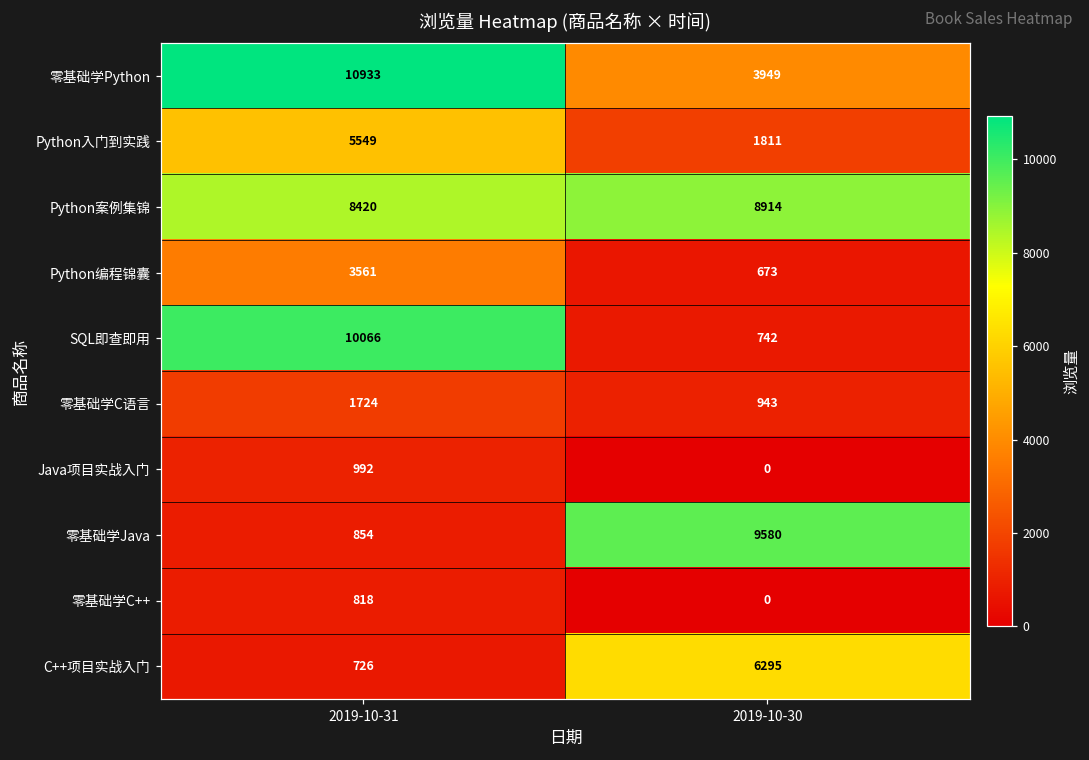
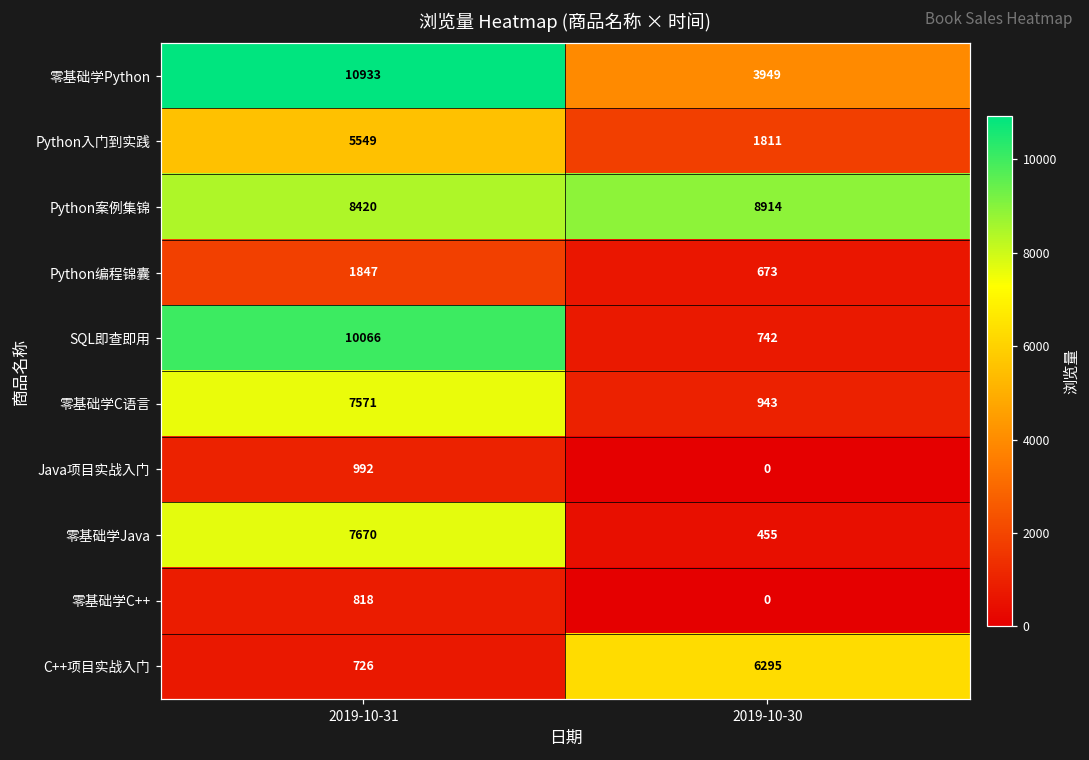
Python编程锦囊, 2019-10-31: 3561 -> 1847
零基础学C语言, 2019-10-31: 1724 -> 7571
零基础学Java, 2019-10-31: 854 -> 7670
零基础学Java, 2019-10-30: 9580 -> 455
